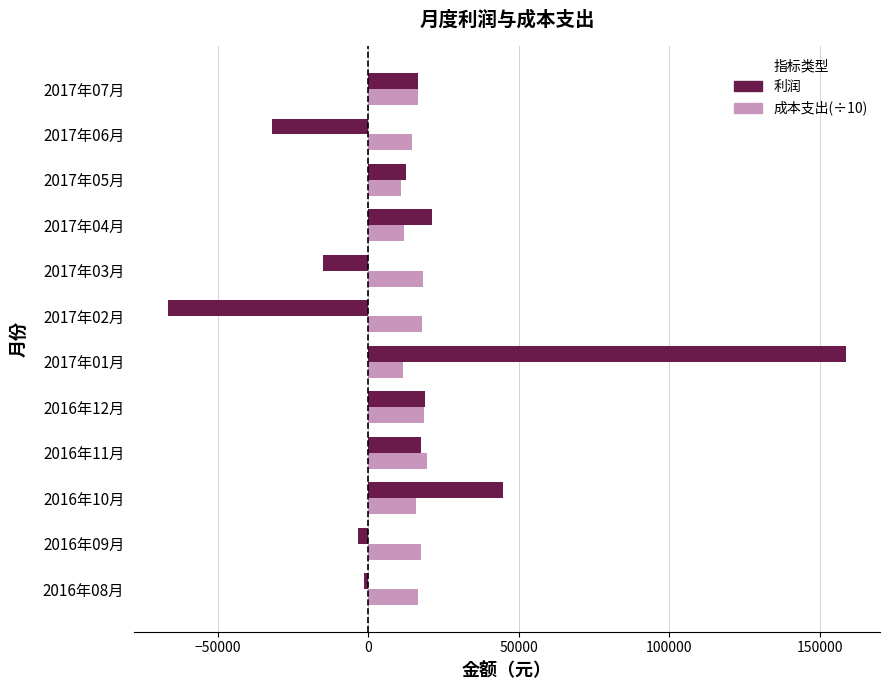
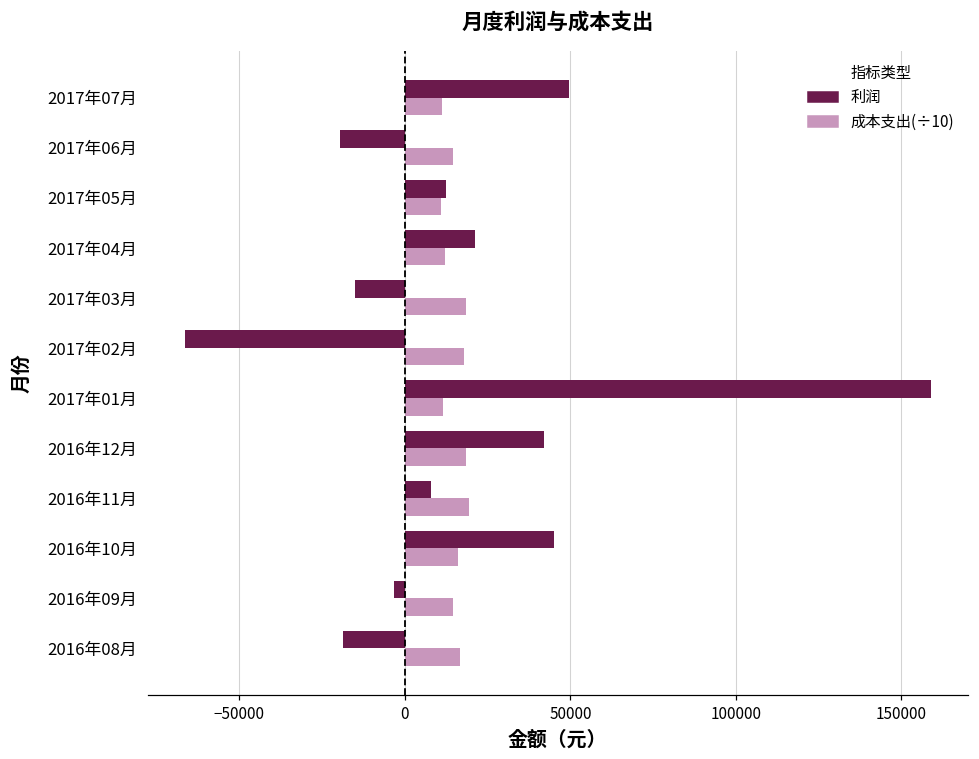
利润, 2017年07月: 17000 -> 50000
成本支出(÷10), 2017年07月: 17000 -> 11000
利润, 2017年06月: -32000 -> -19000
利润, 2016年12月: 19000 -> 42000
利润, 2016年11月: 18000 -> 8000
成本支出(÷10), 2016年09月: 18000 -> 15000
利润, 2016年08月: -1000 -> -19000
